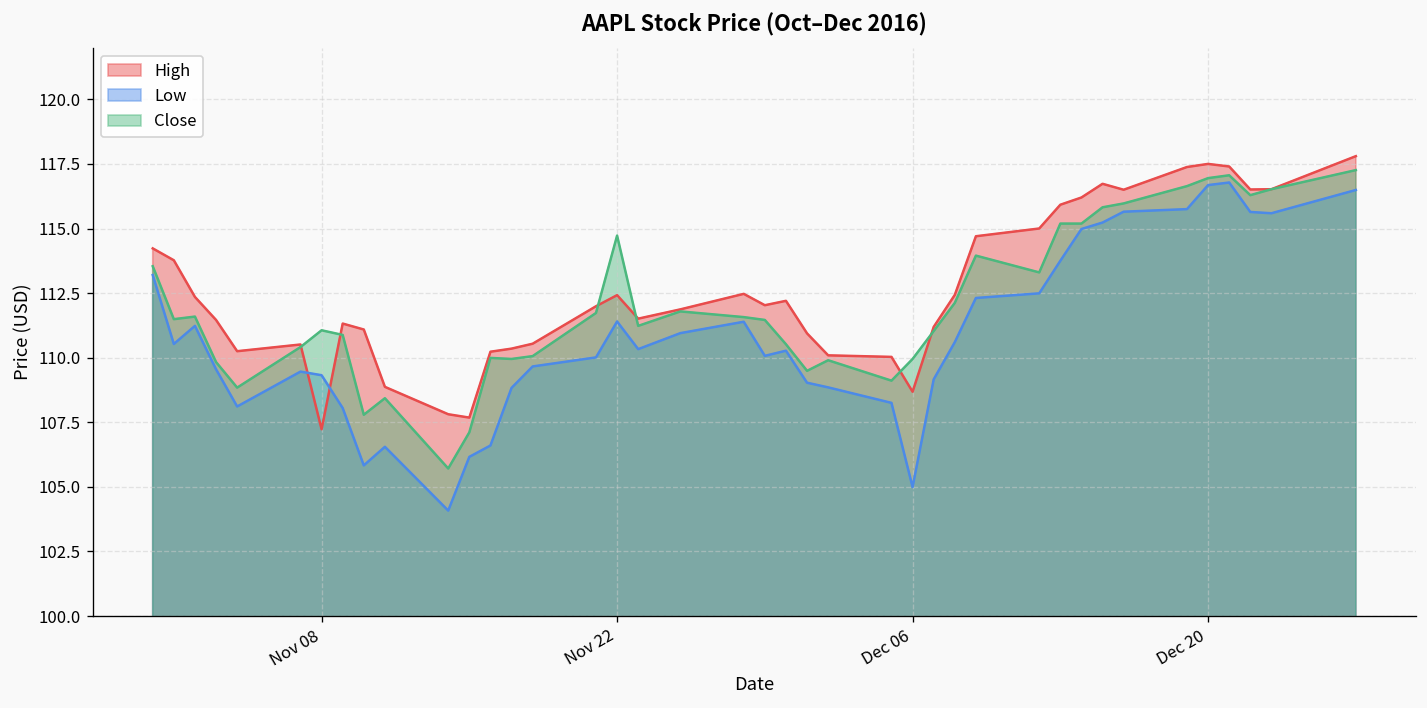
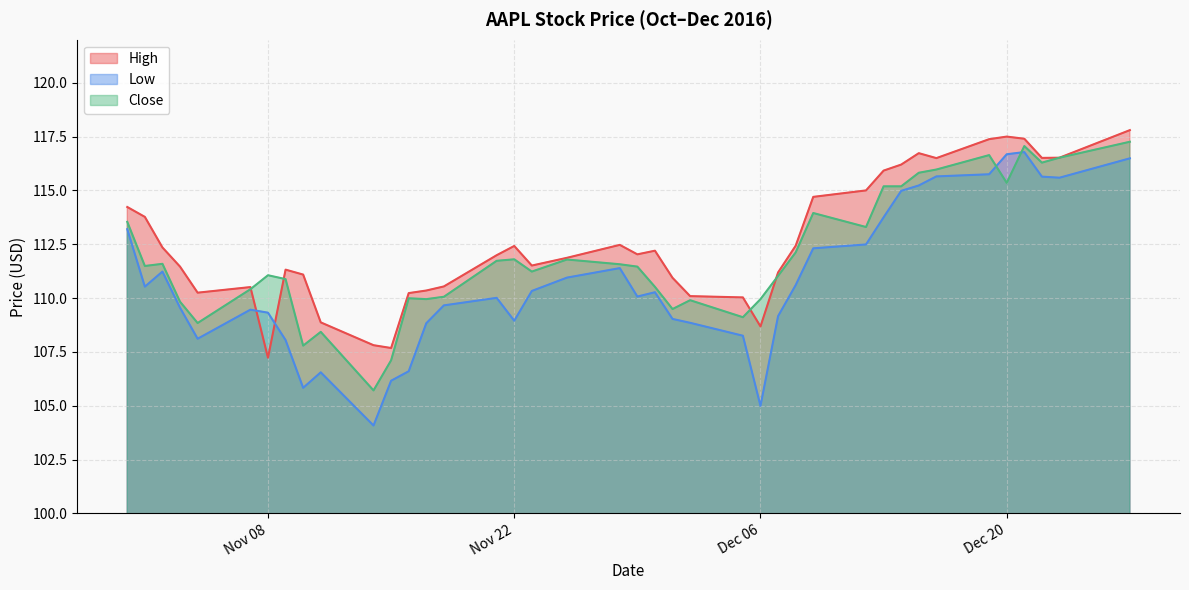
Low, Nov 22: 111.4 -> 108.9
Close, Nov 22: 114.7 -> 111.8
Close, Dec 20: 116.9 -> 115.4
